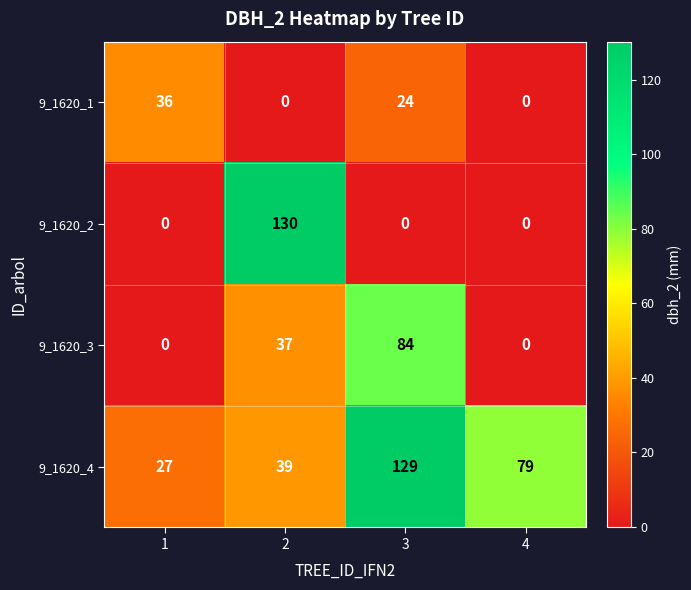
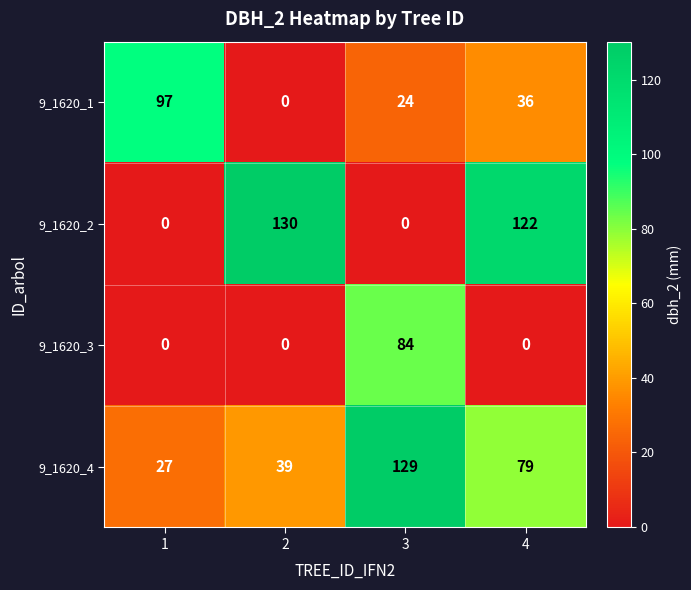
9_1620_1, 1: 36 -> 97
9_1620_1, 4: 0 -> 36
9_1620_2, 4: 0 -> 122
9_1620_3, 2: 37 -> 0
